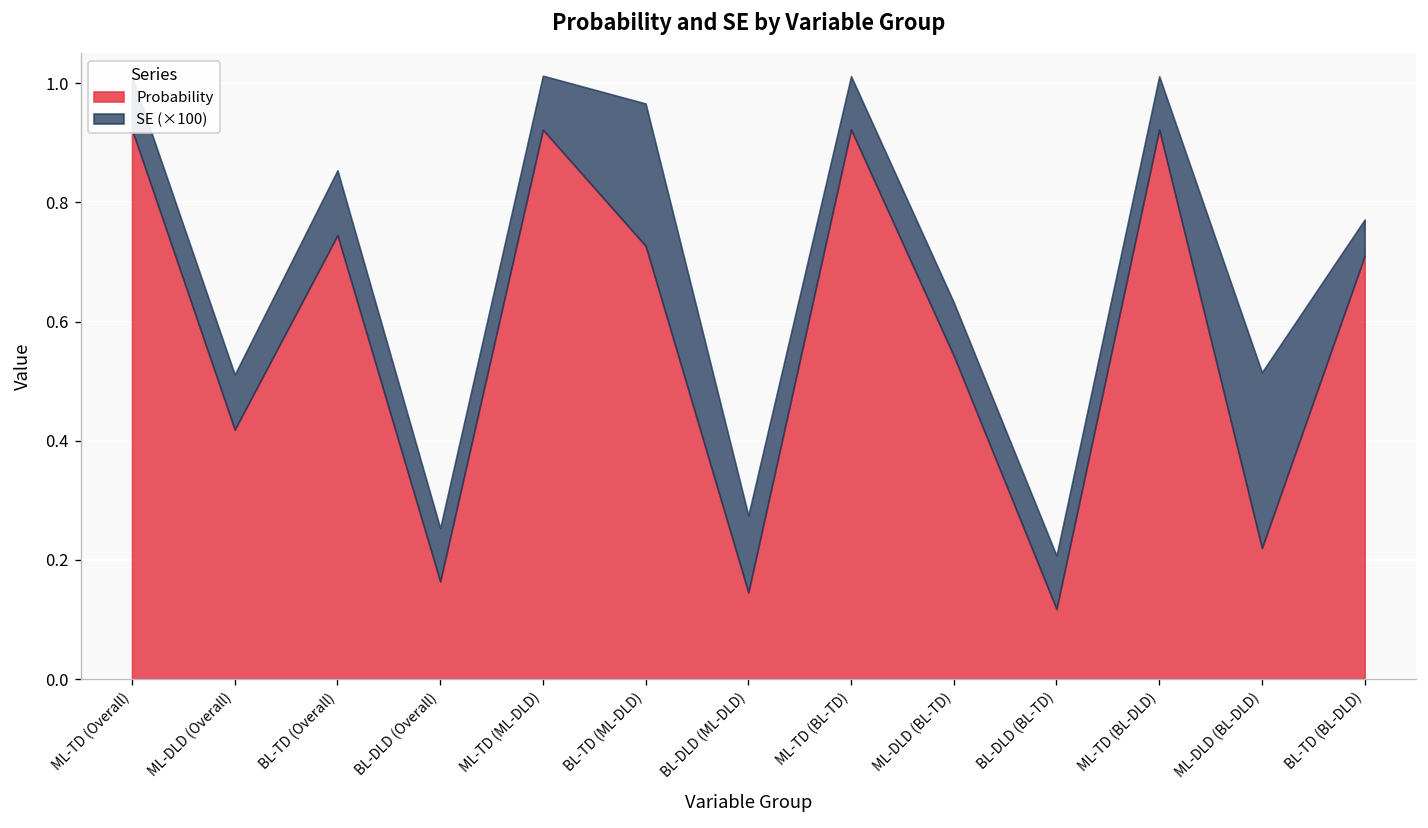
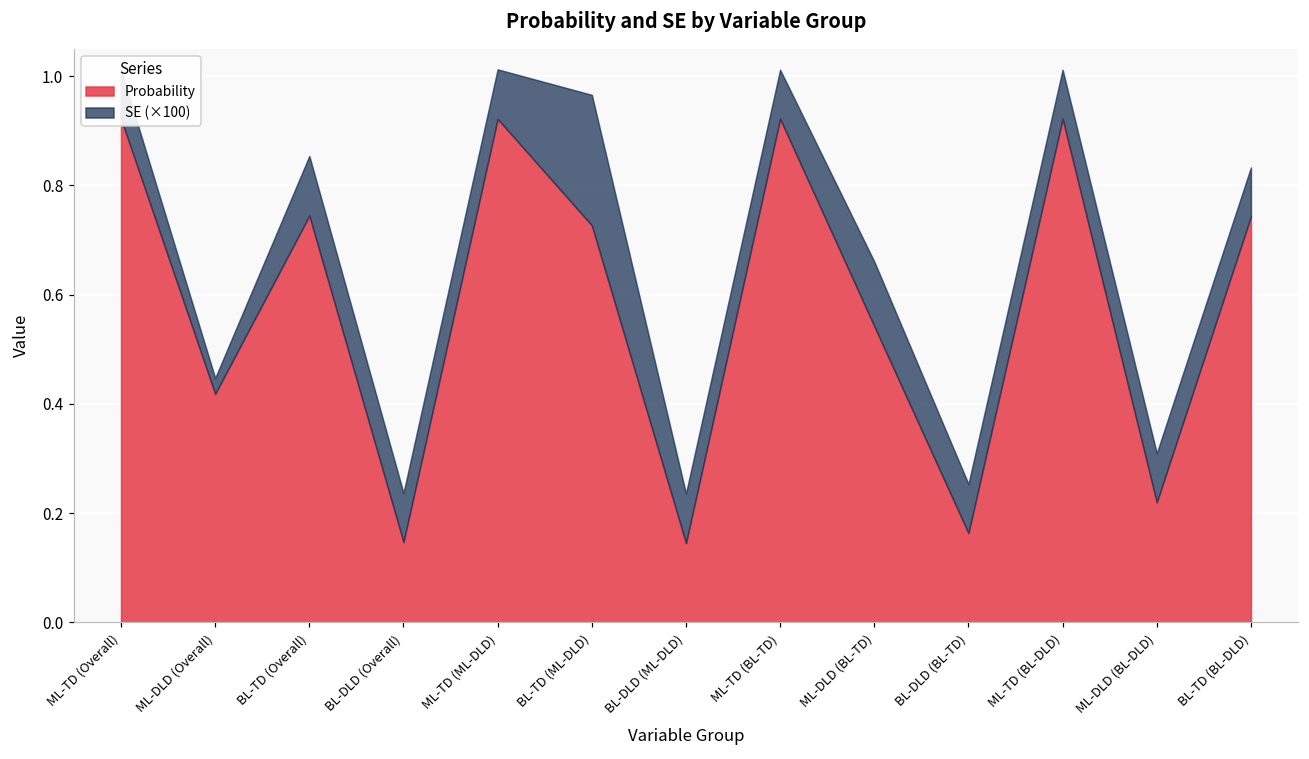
SE (×100), ML-DLD (Overall): 0.09 -> 0.03
Probability, BL-DLD (Overall): 0.16 -> 0.15
SE (×100), BL-DLD (ML-DLD): 0.13 -> 0.09
SE (×100), ML-DLD (BL-TD): 0.09 -> 0.12
Probability, BL-DLD (BL-TD): 0.12 -> 0.16
SE (×100), ML-DLD (BL-DLD): 0.29 -> 0.09
Probability, BL-TD (BL-DLD): 0.71 -> 0.74
SE (×100), BL-TD (BL-DLD): 0.06 -> 0.09
